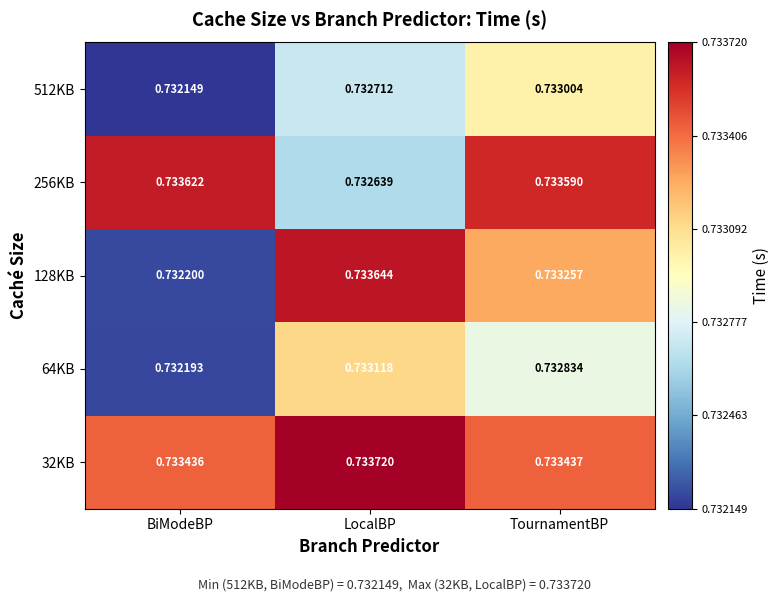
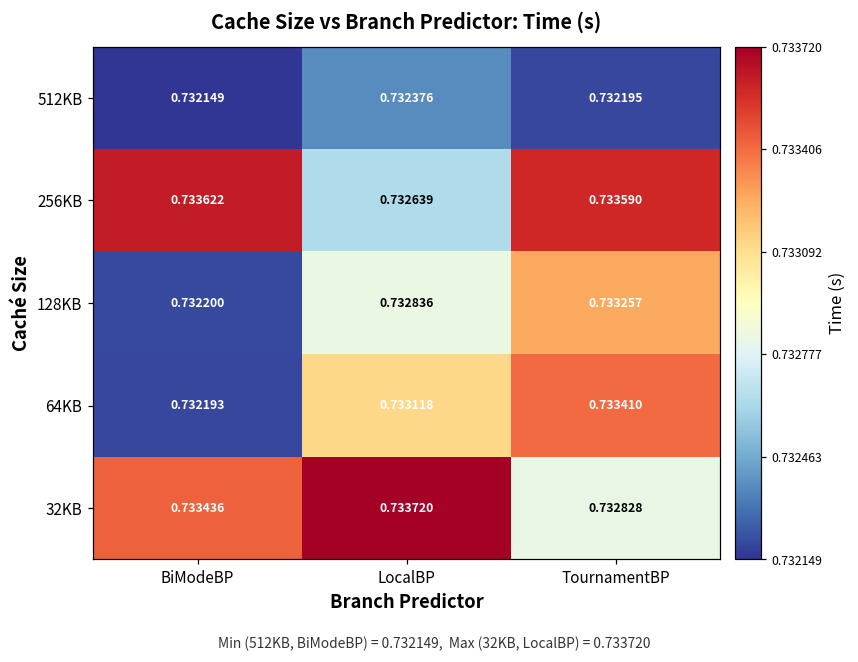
512KB, LocalBP: 0.732712 -> 0.732376
512KB, TournamentBP: 0.733004 -> 0.732195
128KB, LocalBP: 0.733644 -> 0.732836
64KB, TournamentBP: 0.732834 -> 0.733410
32KB, TournamentBP: 0.733437 -> 0.732828
